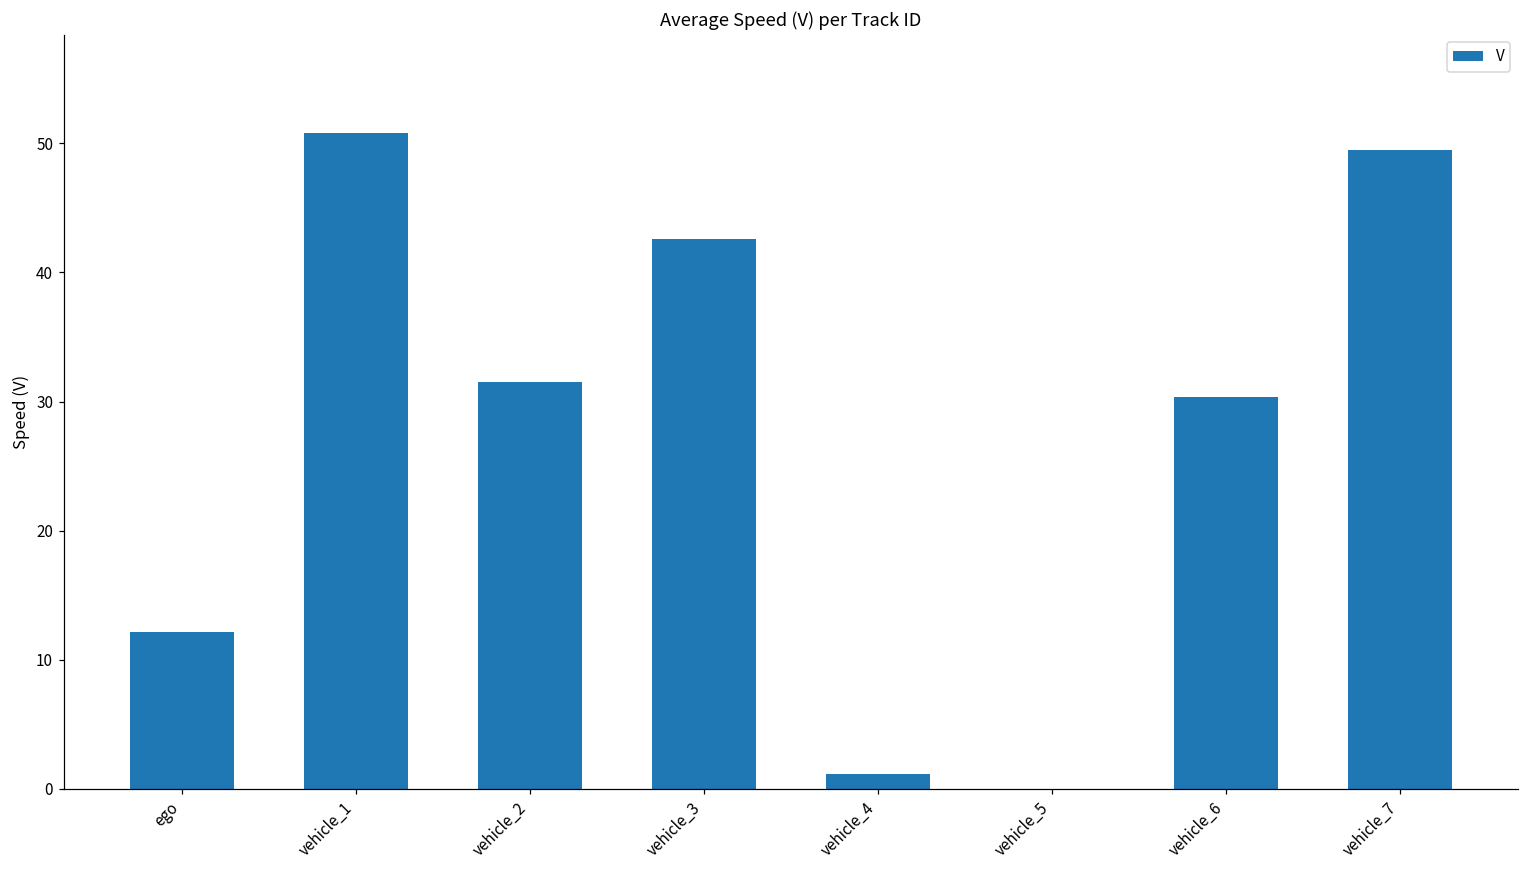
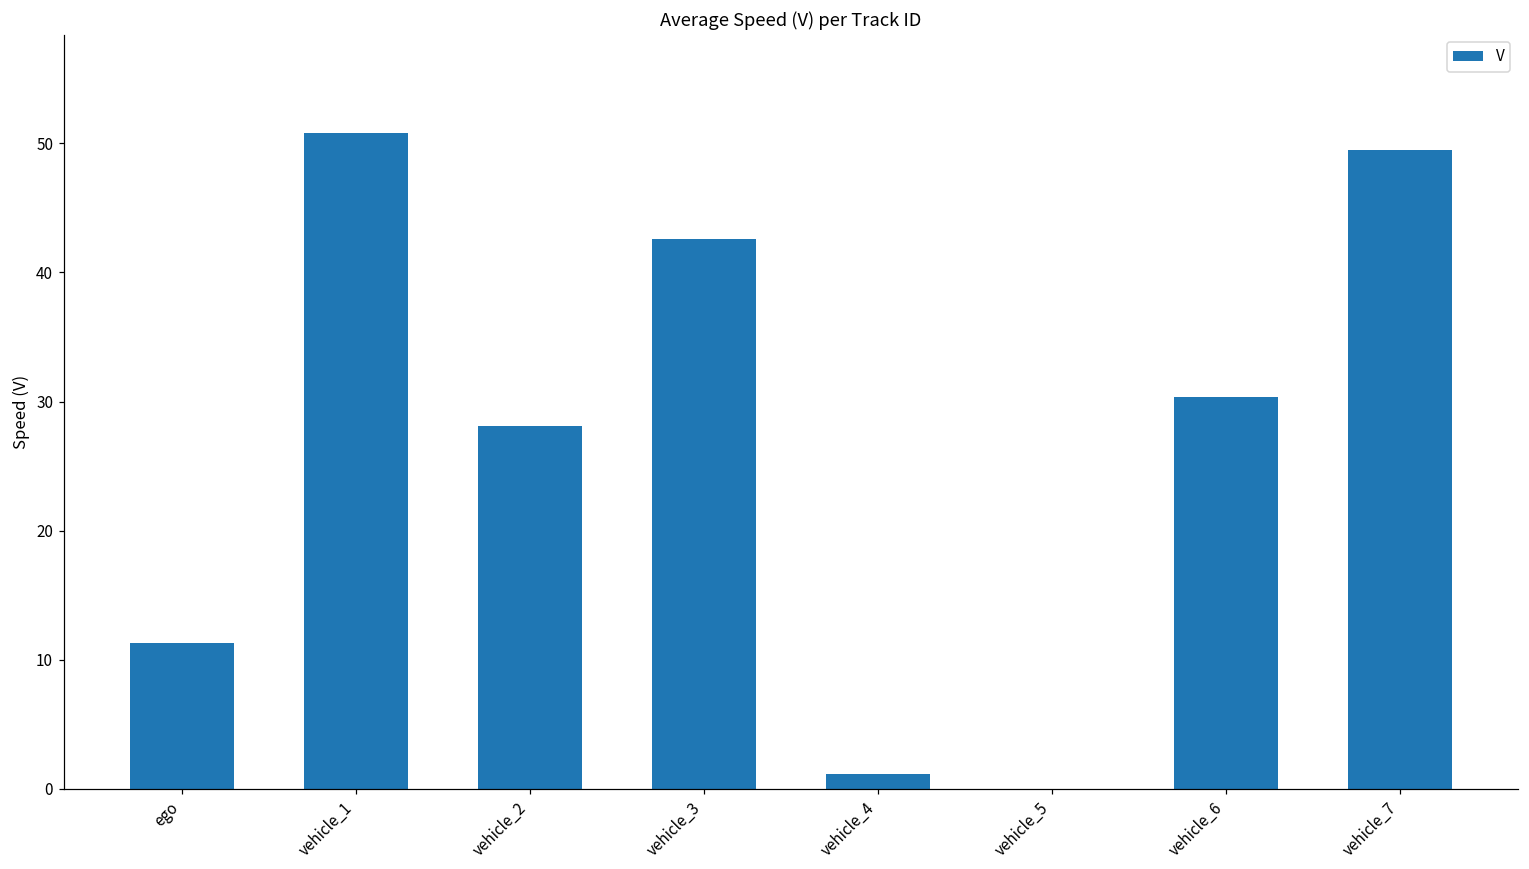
ego: 12.2 -> 11.3
vehicle_2: 31.5 -> 28.1
